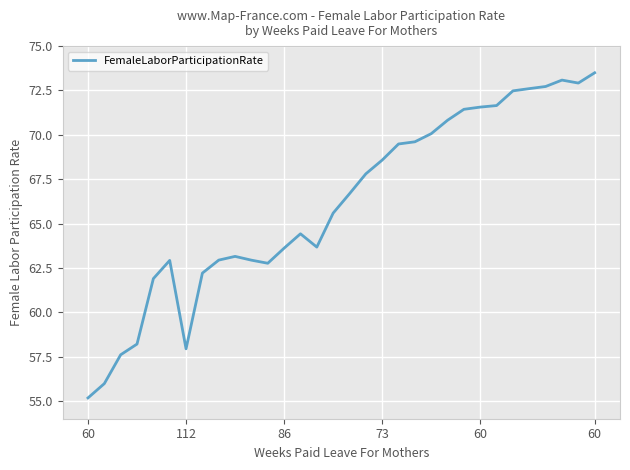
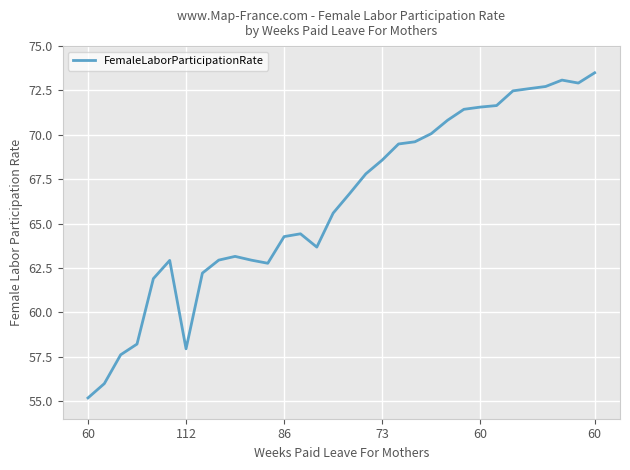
86: 63.6 -> 64.3
